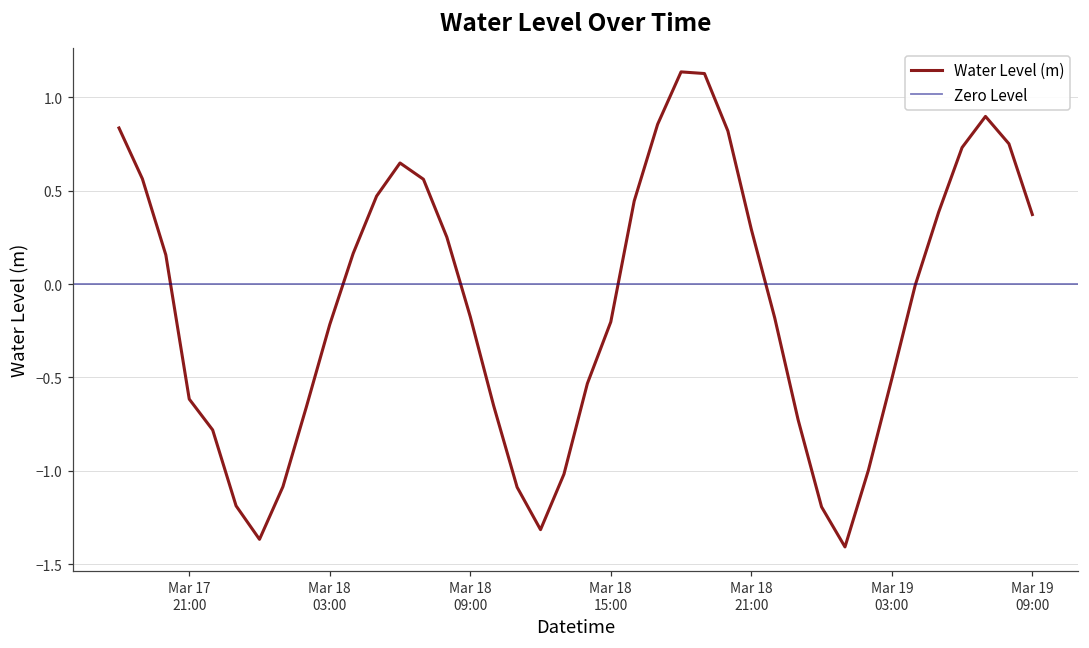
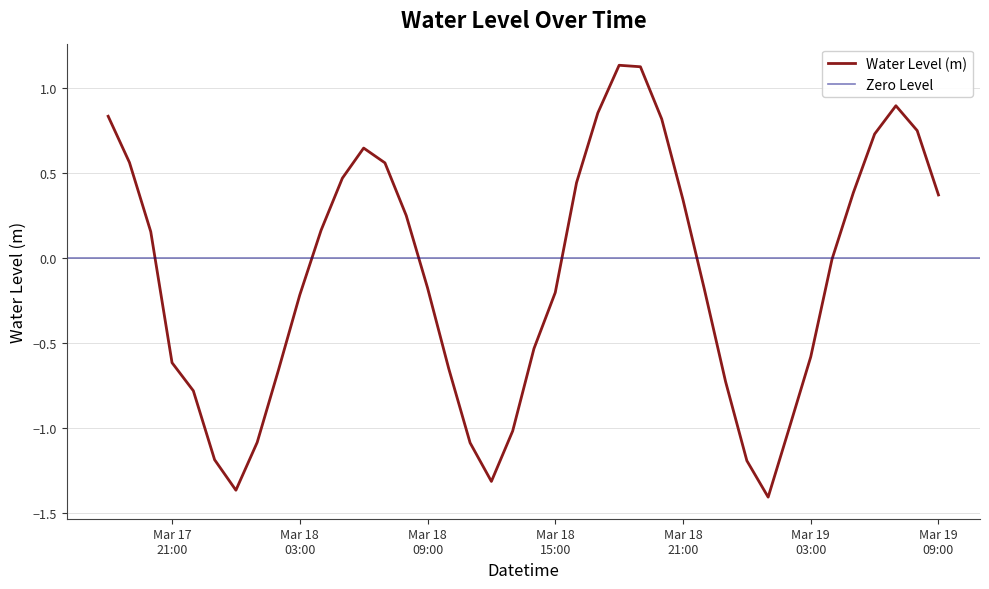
Mar 18 21:00: 0.29 -> 0.34
Mar 19 03:00: -0.51 -> -0.58
